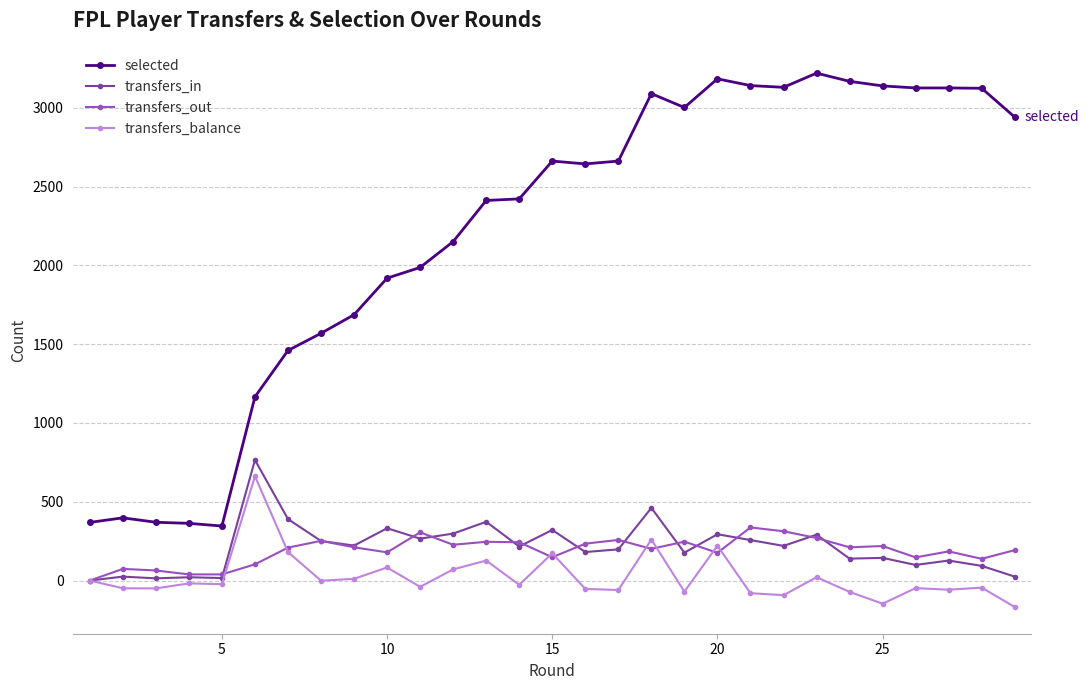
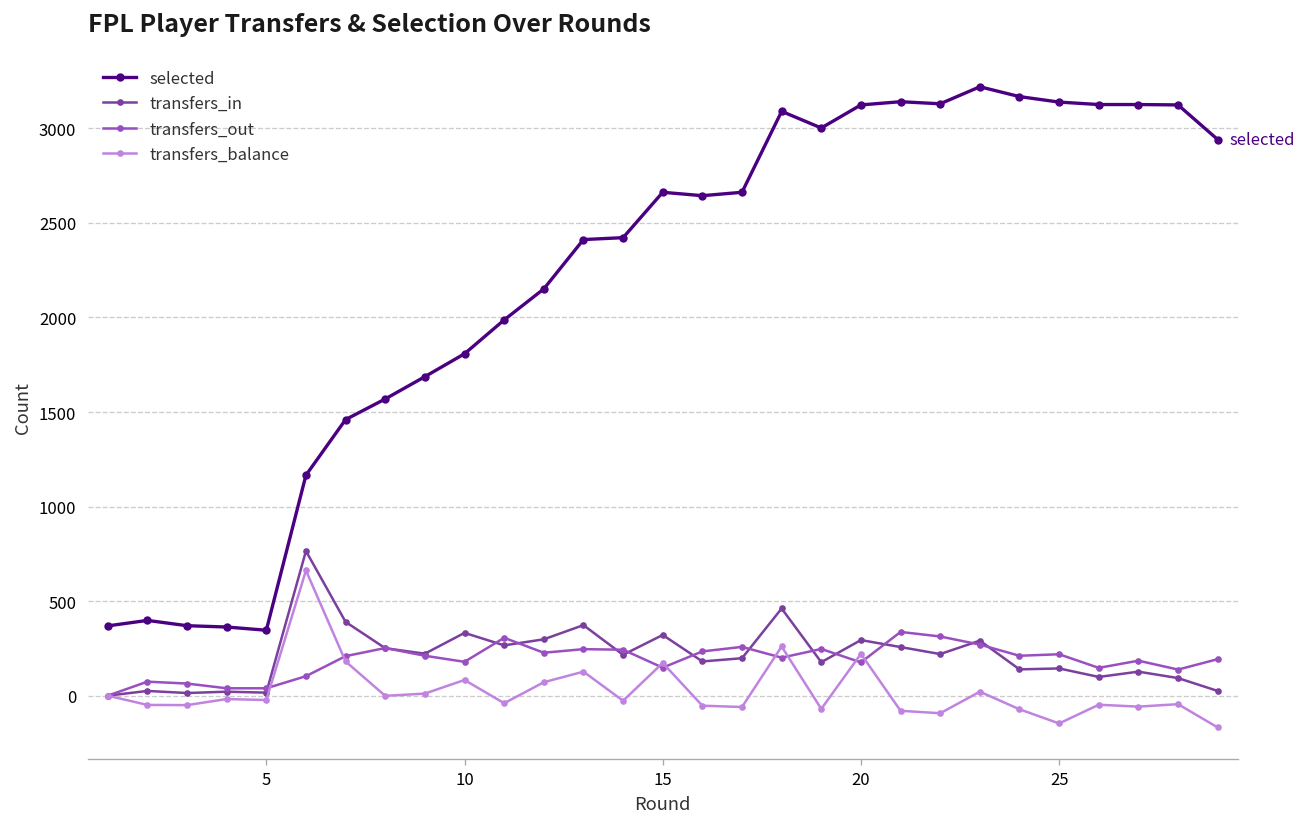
selected, 10: 1920 -> 1810
selected, 20: 3180 -> 3120
